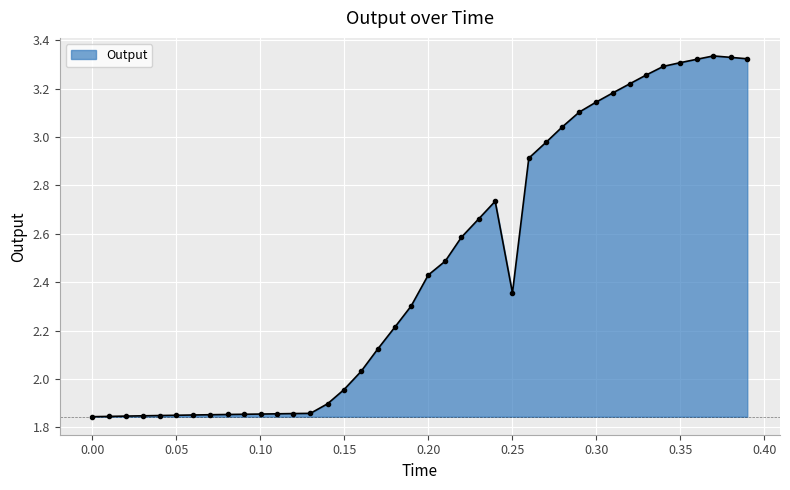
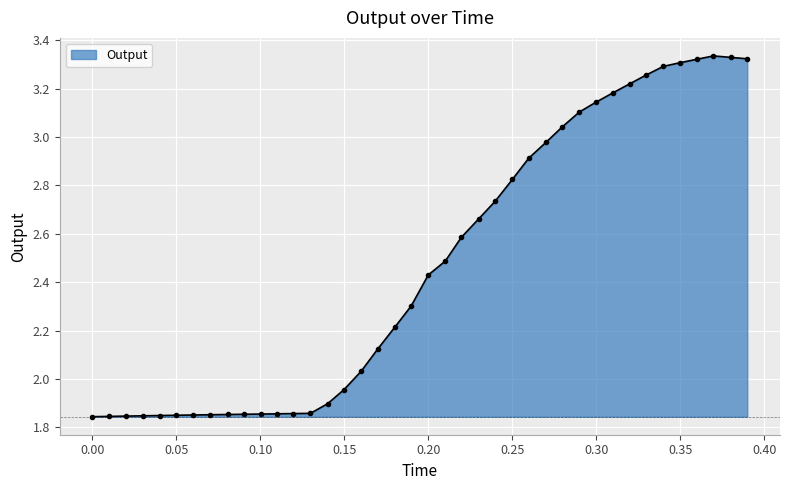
0.25: 2.36 -> 2.82
